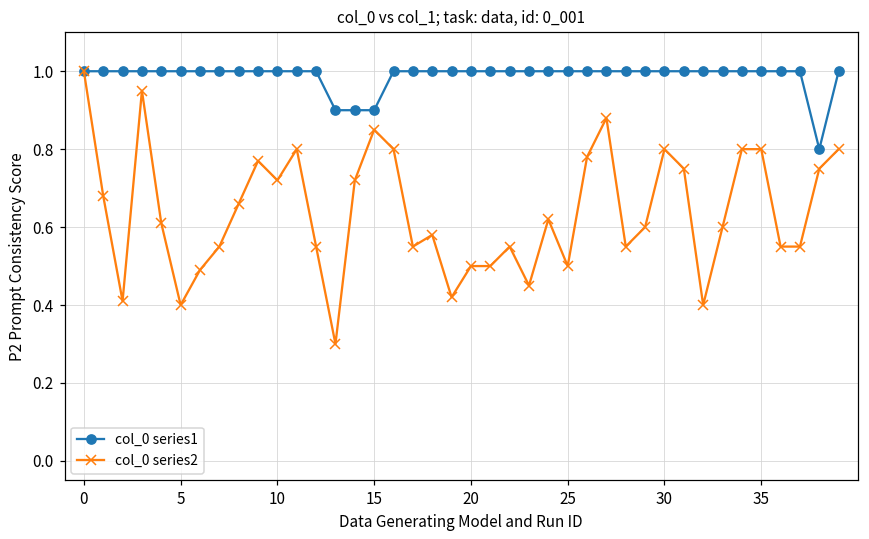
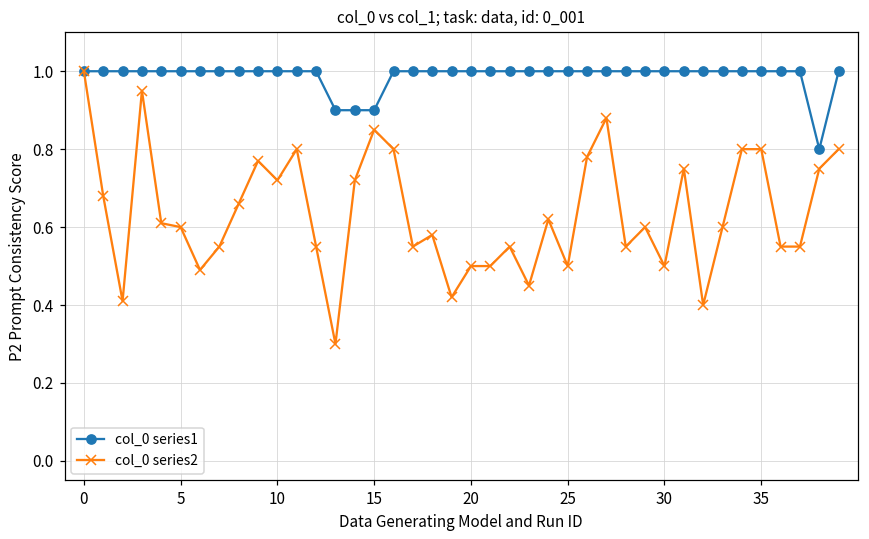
col_0 series2, 5: 0.4 -> 0.6
col_0 series2, 30: 0.8 -> 0.5
